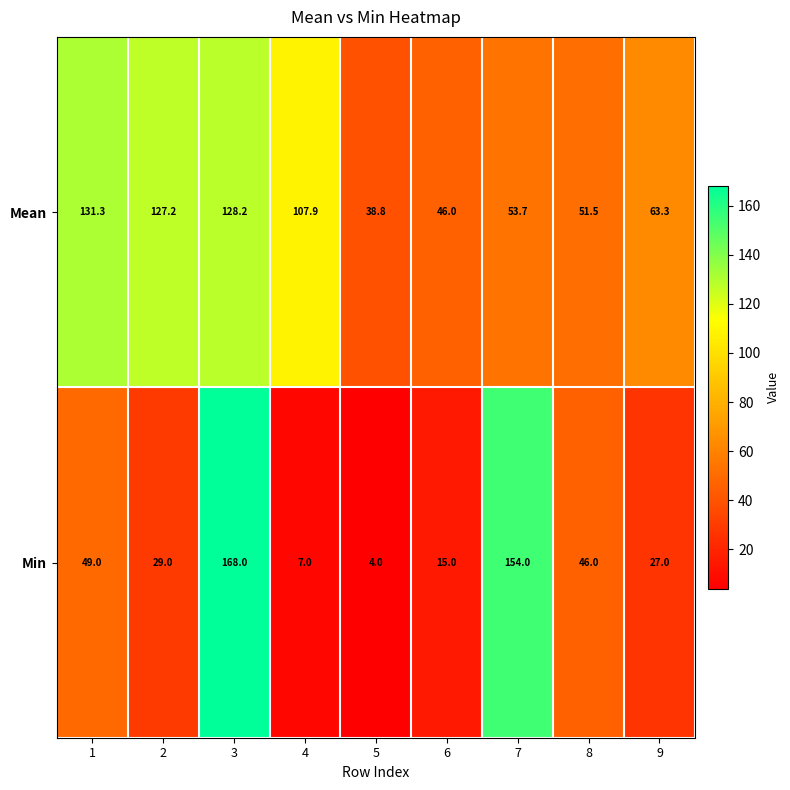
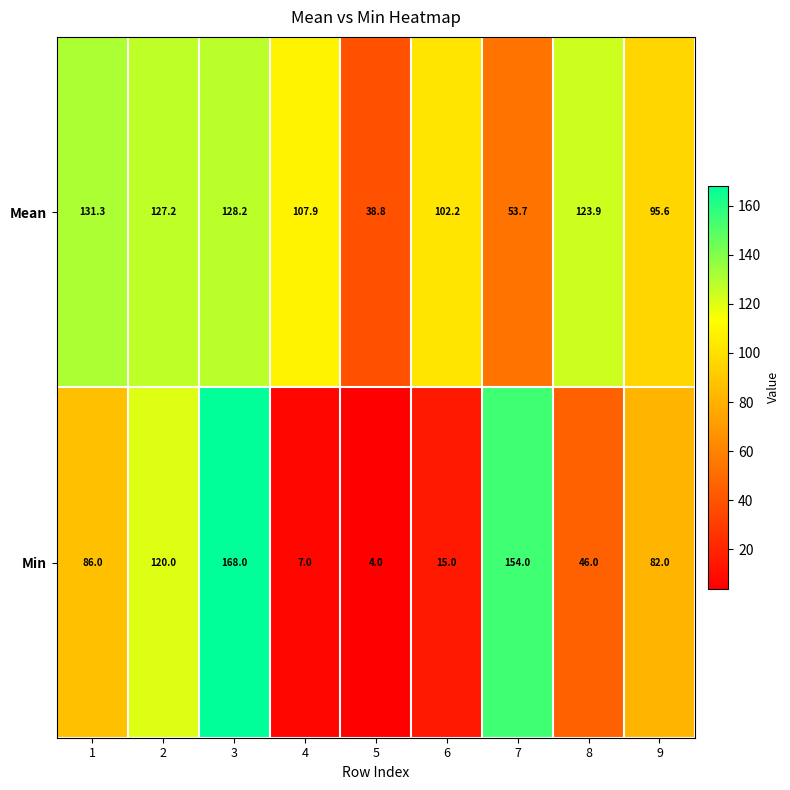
Mean, 6: 46.0 -> 102.2
Mean, 8: 51.5 -> 123.9
Mean, 9: 63.3 -> 95.6
Min, 1: 49.0 -> 86.0
Min, 2: 29.0 -> 120.0
Min, 9: 27.0 -> 82.0
